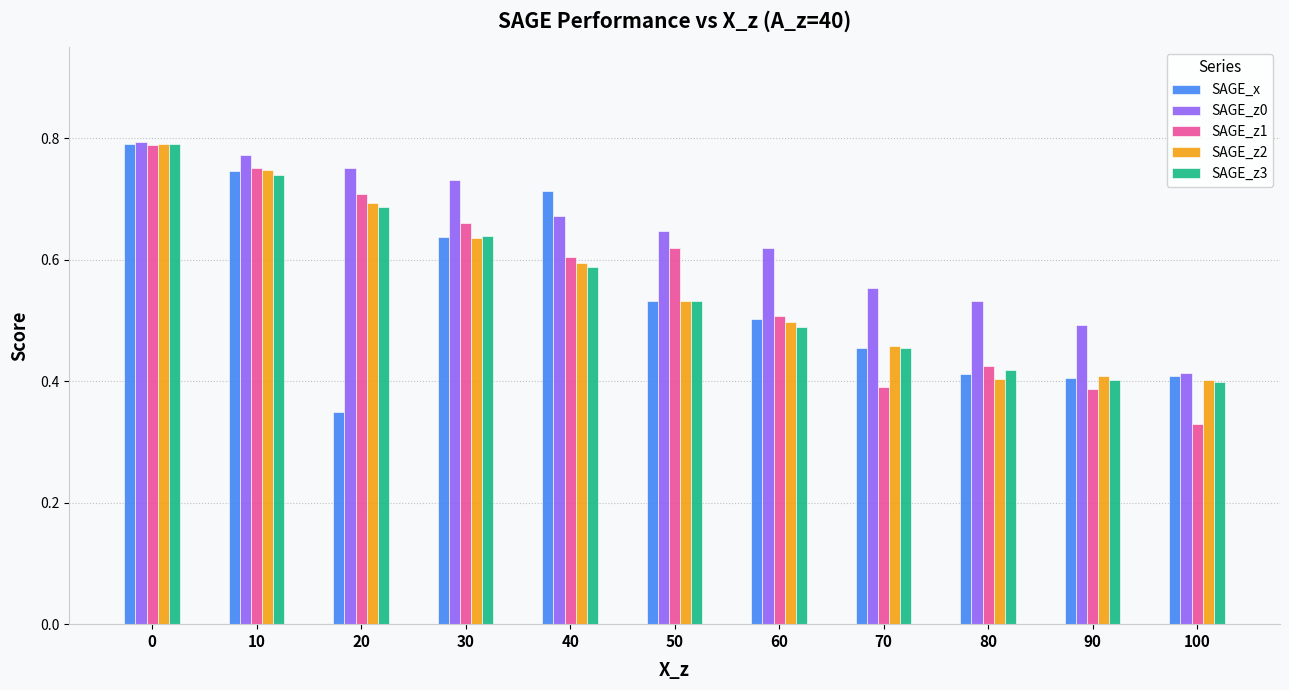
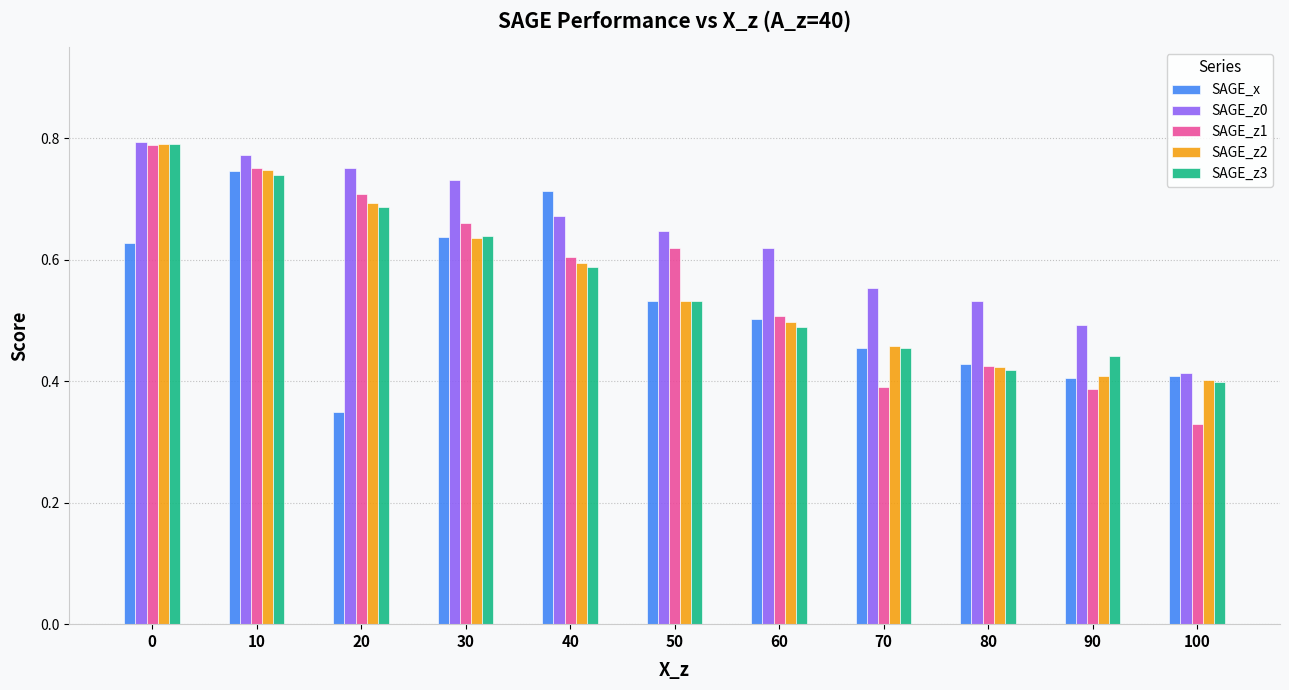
SAGE_x, 0: 0.79 -> 0.63
SAGE_x, 80: 0.41 -> 0.43
SAGE_z2, 80: 0.40 -> 0.42
SAGE_z3, 90: 0.40 -> 0.44
